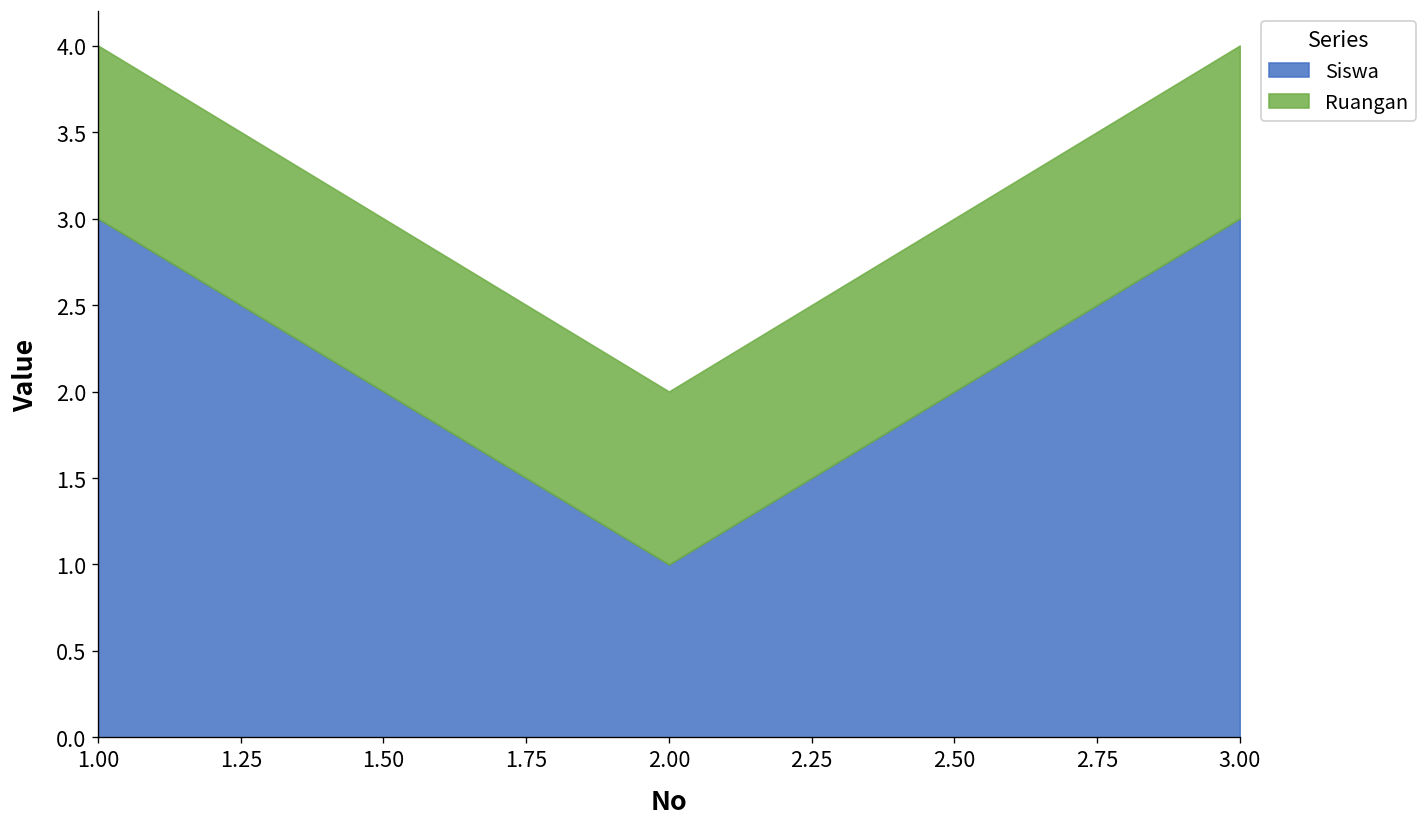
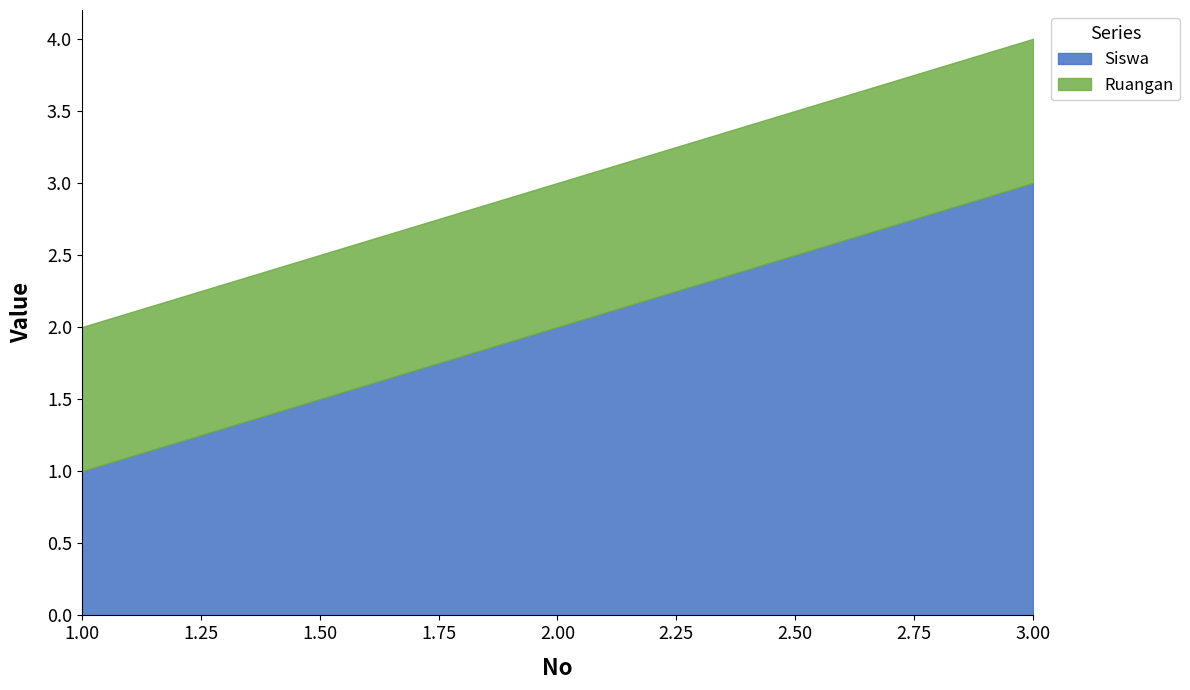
Siswa, 1.00: 3 -> 1
Siswa, 2.00: 1 -> 2
